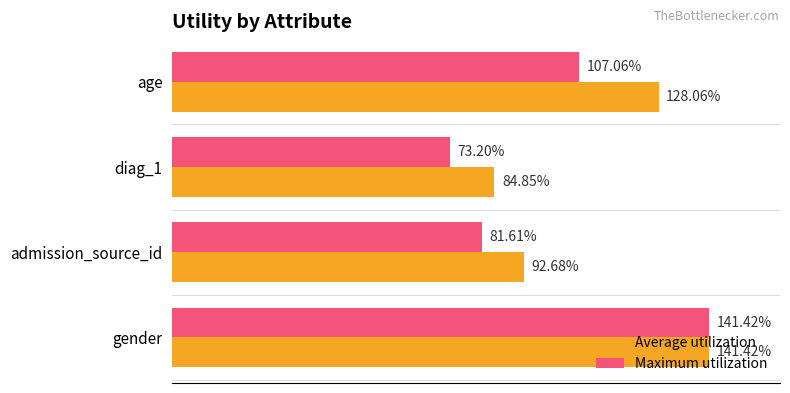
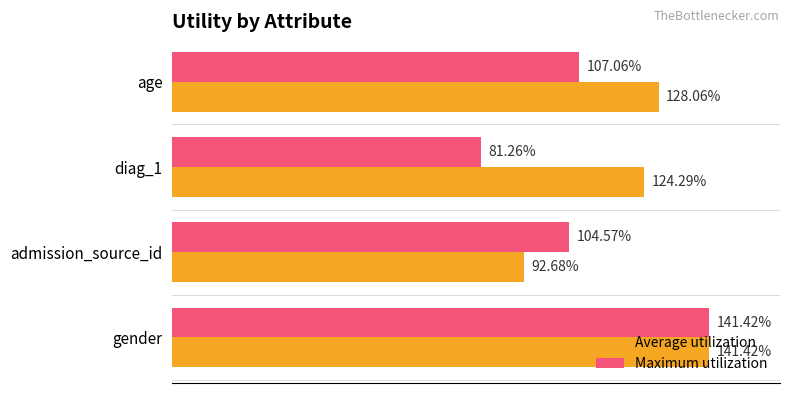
Maximum utilization, diag_1: 73.20% -> 81.26%
Average utilization, diag_1: 84.85% -> 124.29%
Maximum utilization, admission_source_id: 81.61% -> 104.57%
